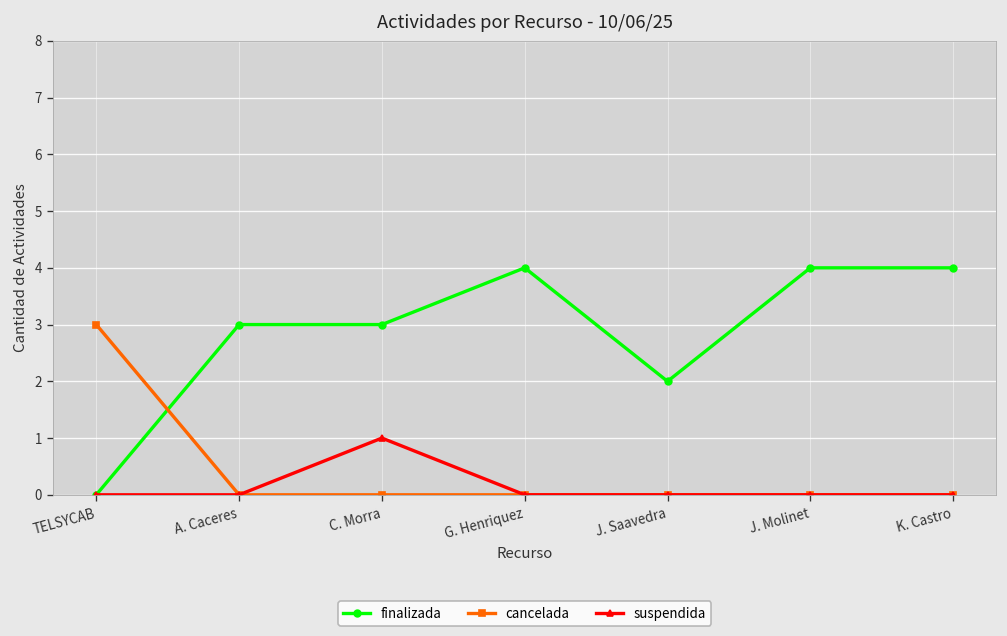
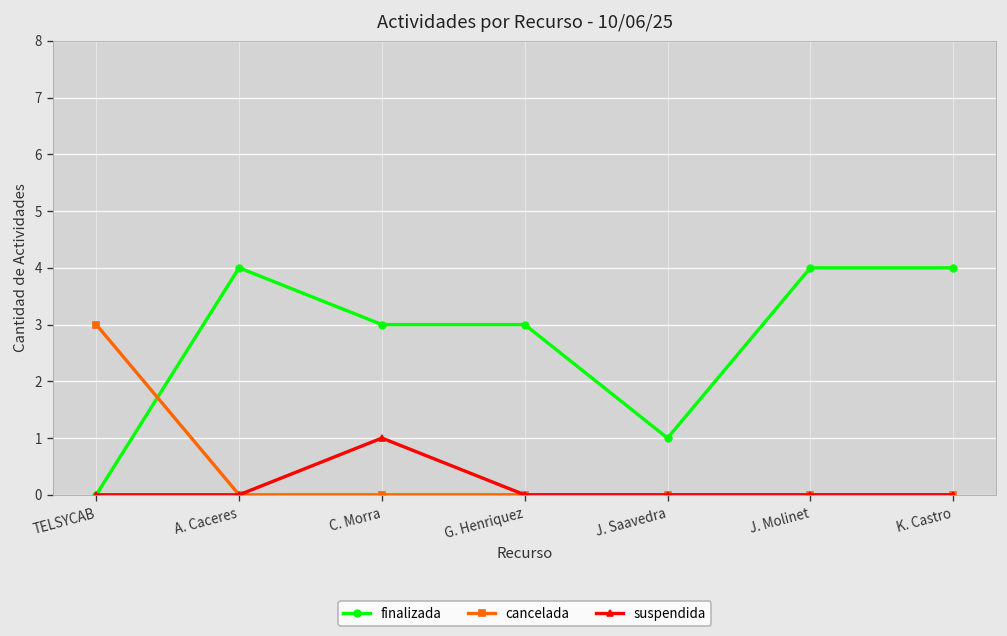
finalizada, A. Caceres: 3 -> 4
finalizada, G. Henriquez: 4 -> 3
finalizada, J. Saavedra: 2 -> 1
